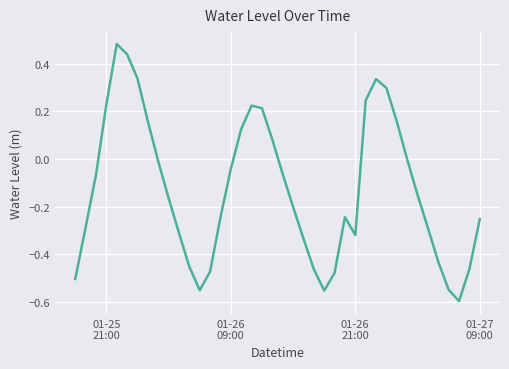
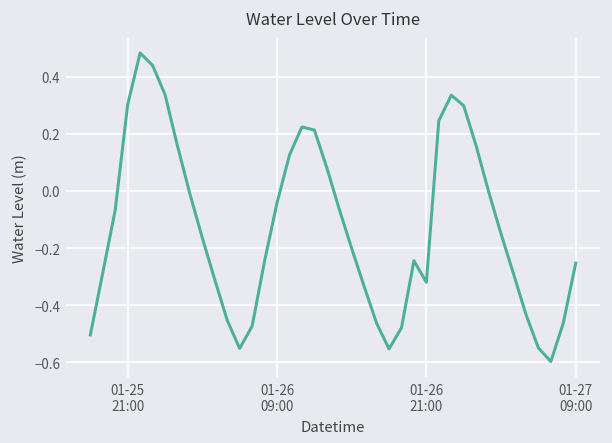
01-25 21:00: 0.23 -> 0.30
